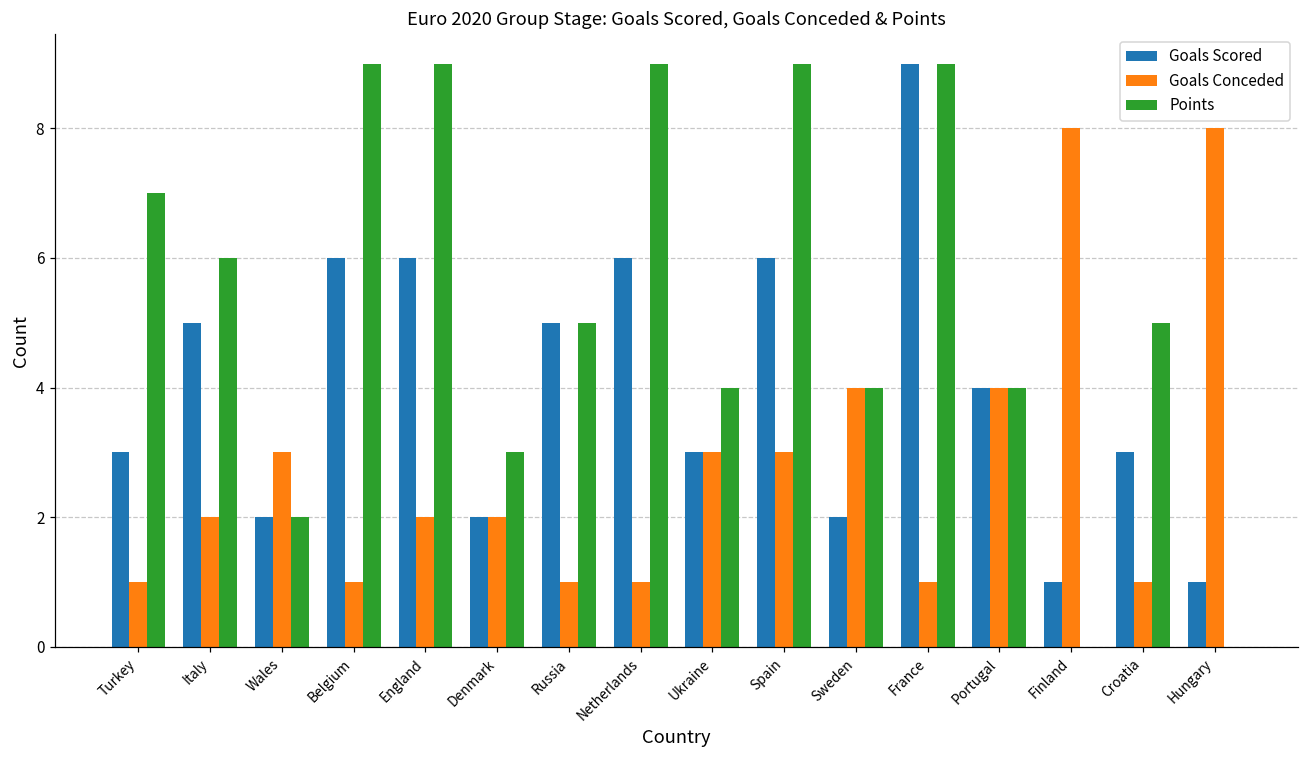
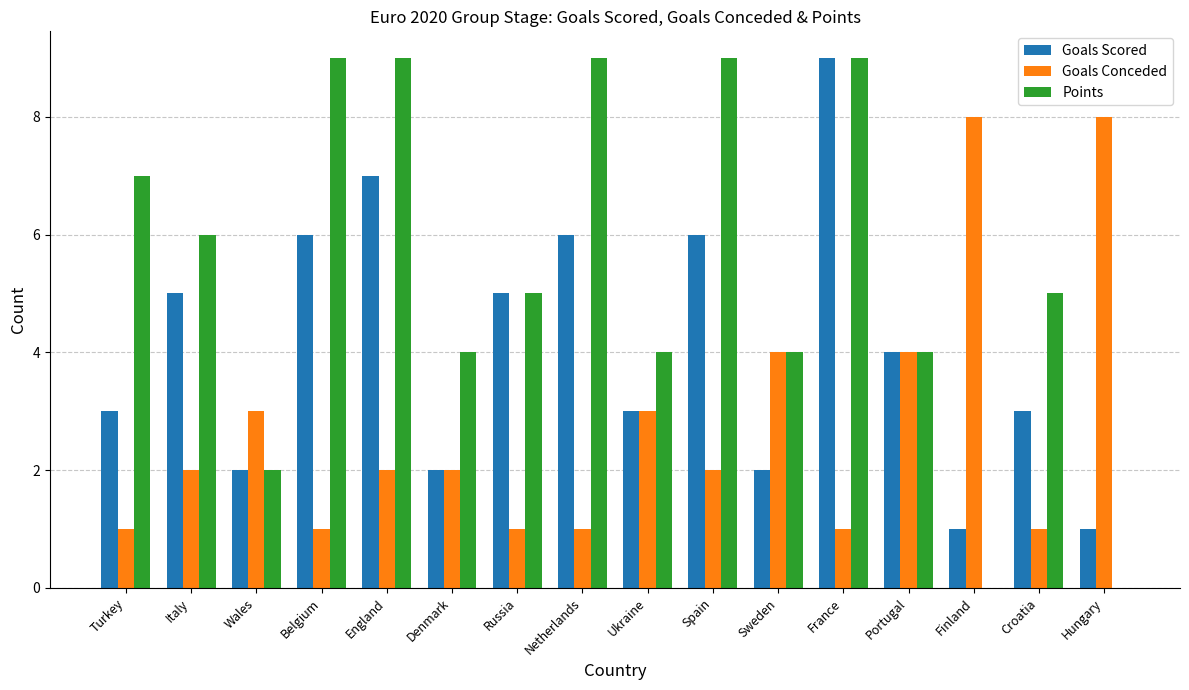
Goals Scored, England: 6 -> 7
Points, Denmark: 3 -> 4
Goals Conceded, Spain: 3 -> 2
